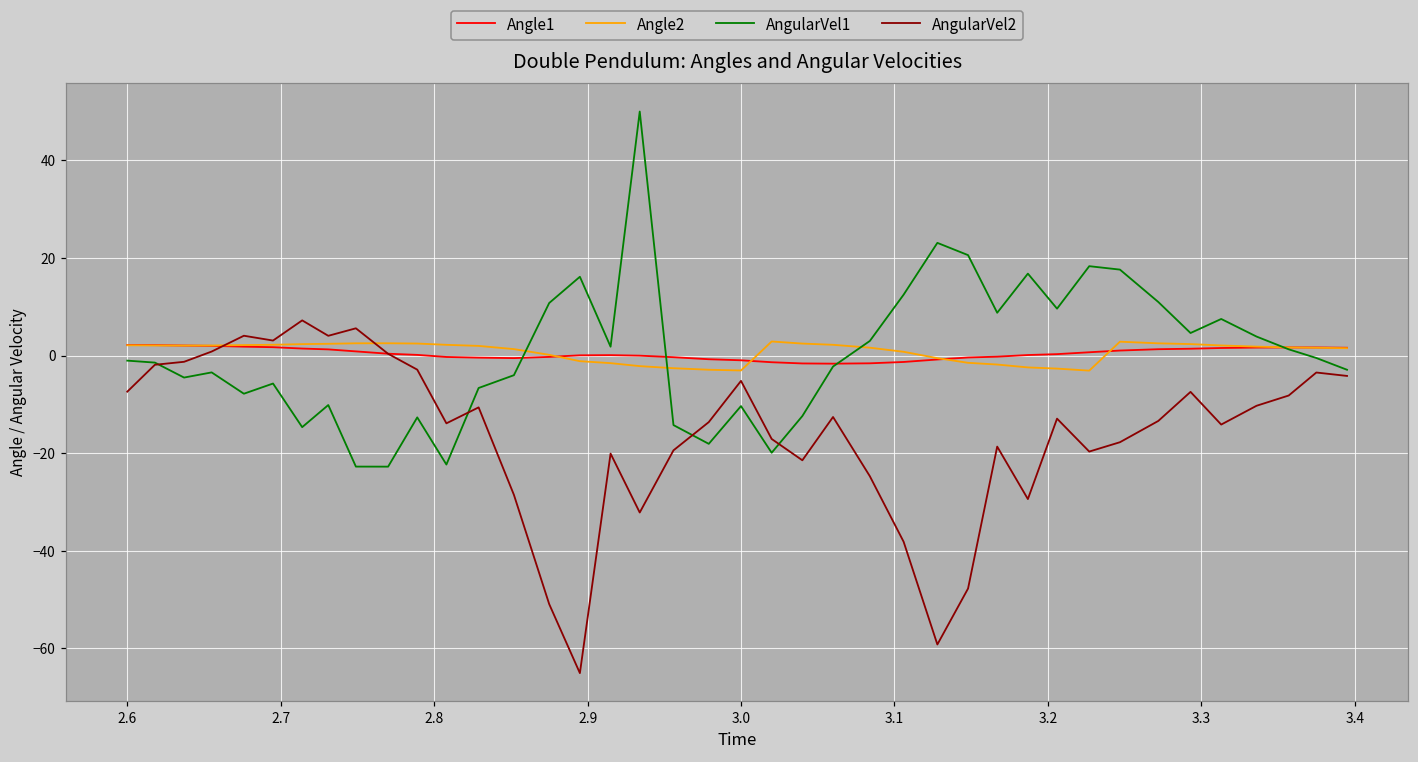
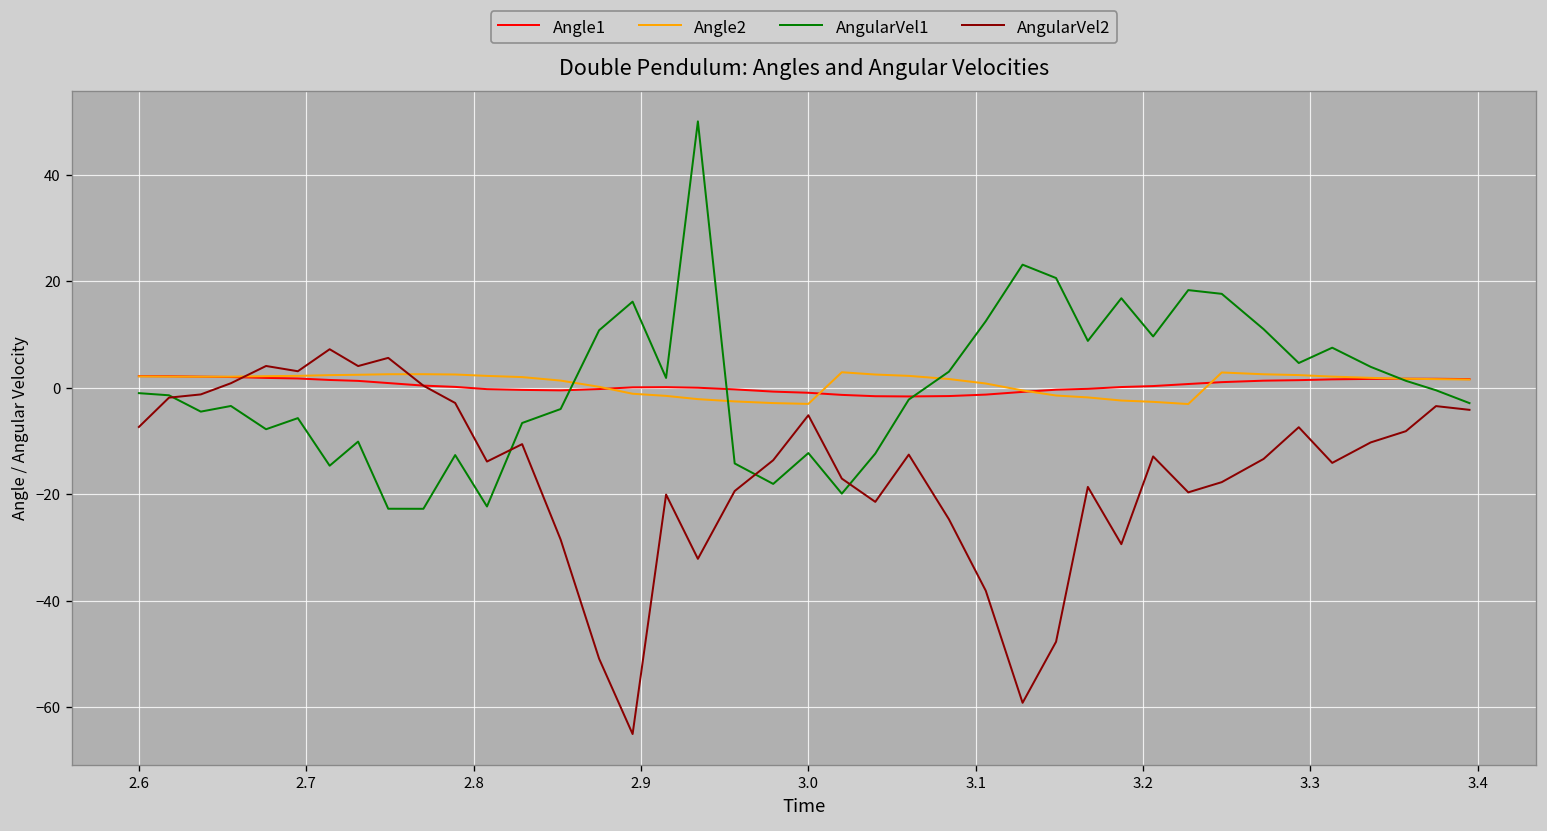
AngularVel1, 3.0: -10 -> -12
